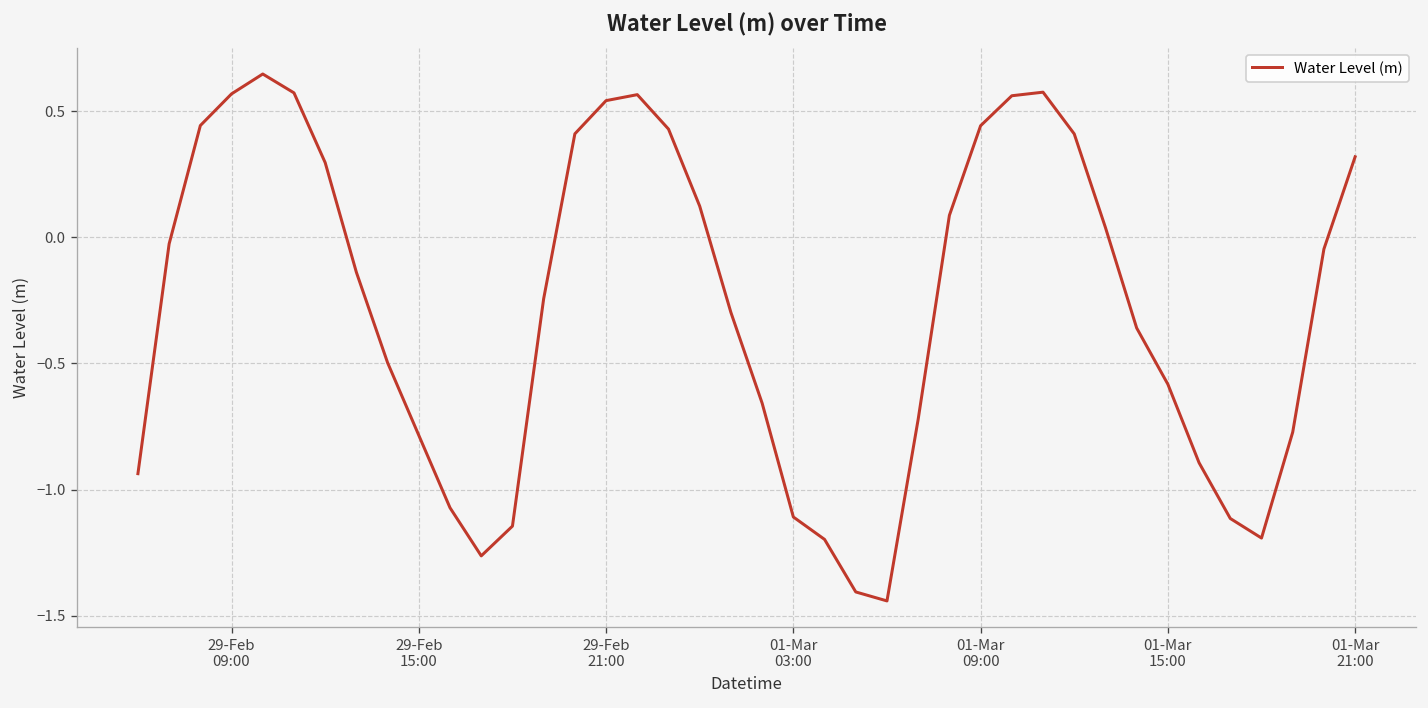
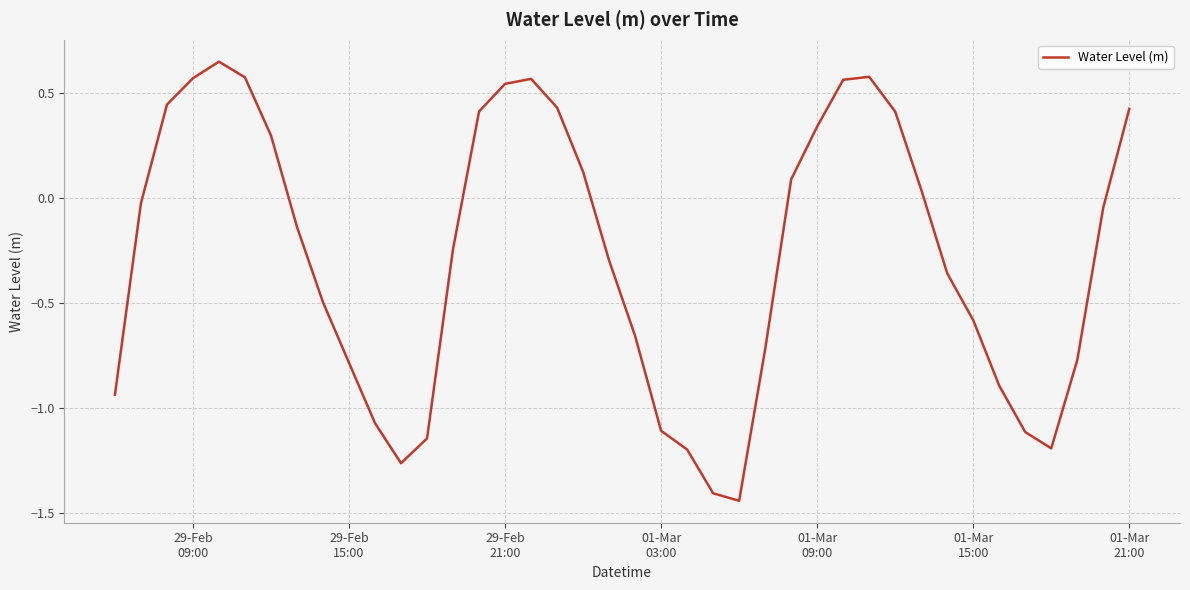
01-Mar 09:00: 0.44 -> 0.34
01-Mar 21:00: 0.32 -> 0.42
